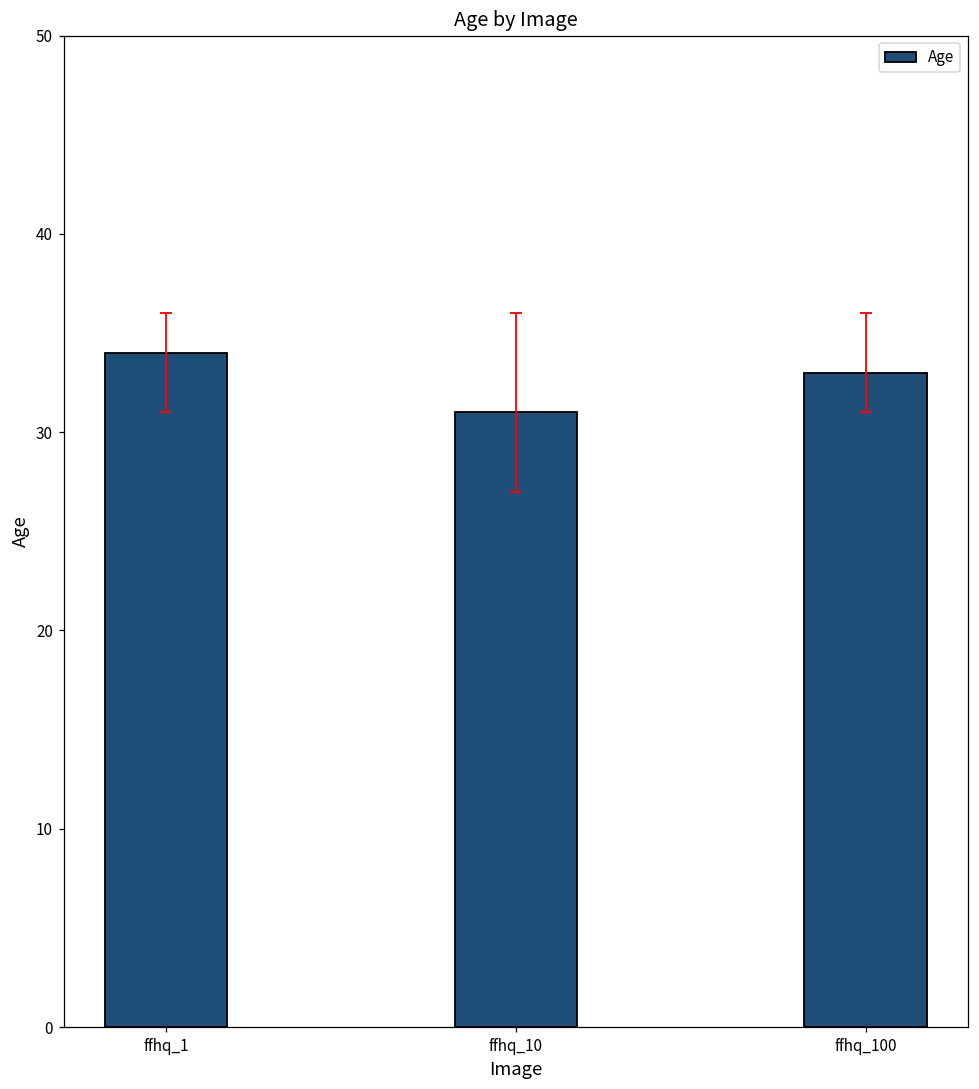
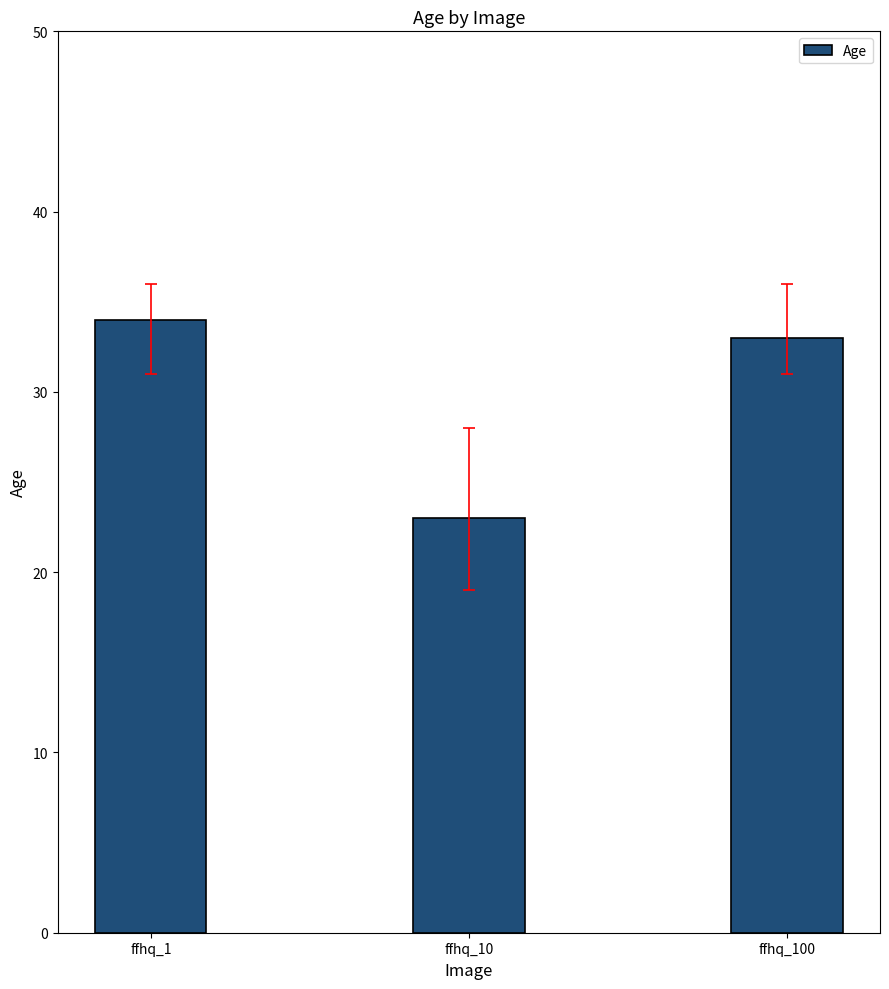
Age, ffhq_10: 31 -> 23
